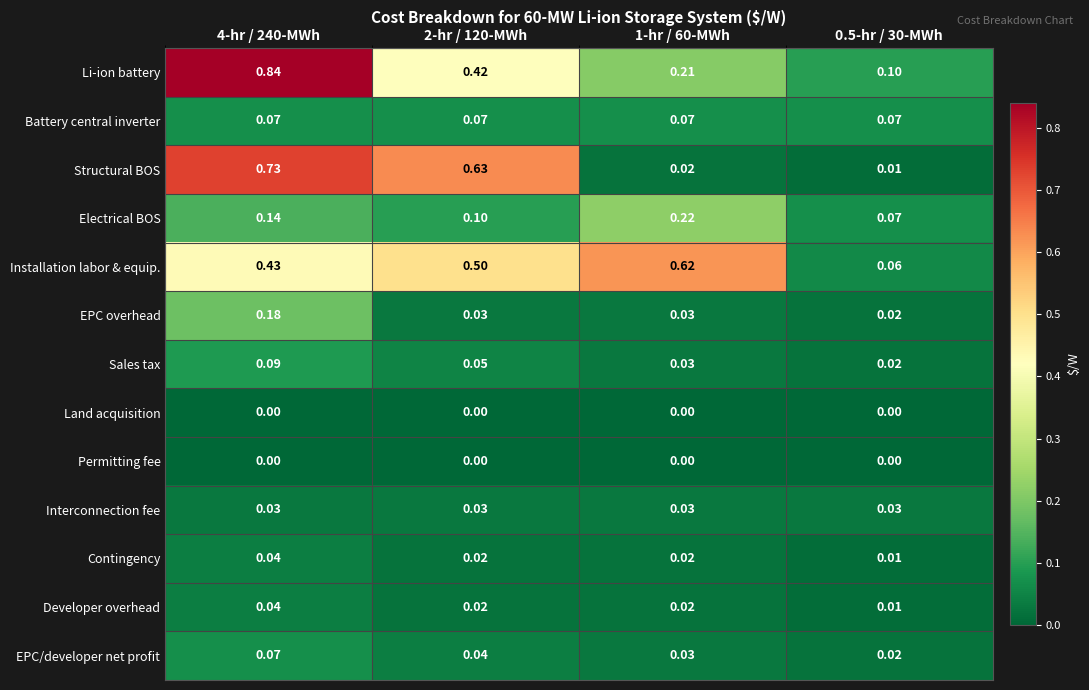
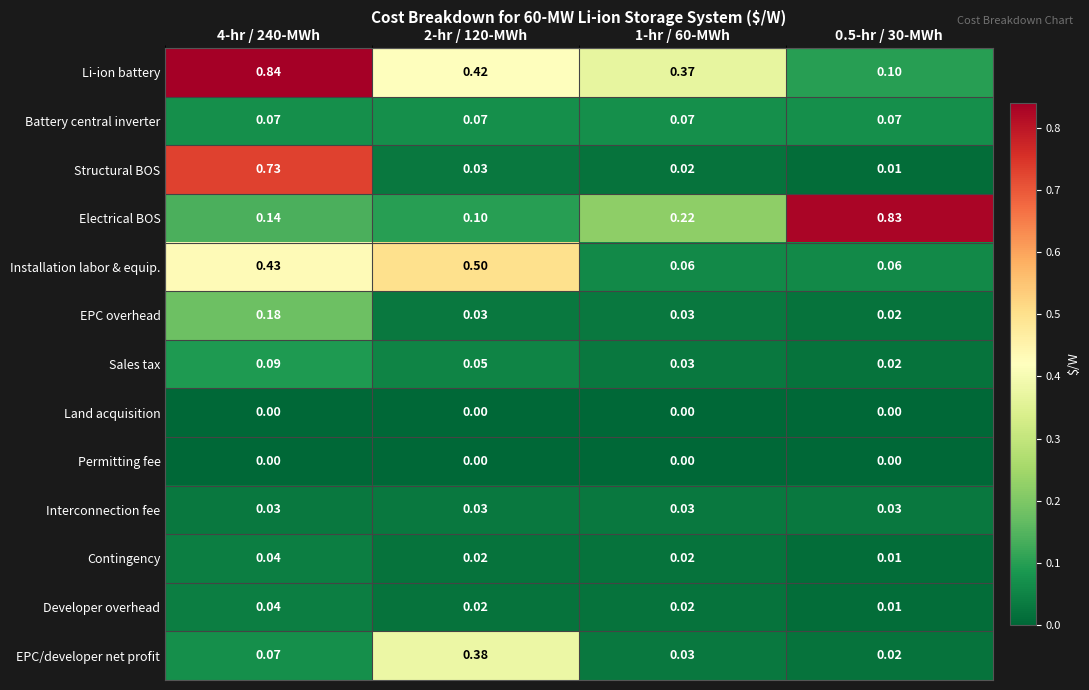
Li-ion battery, 1-hr / 60-MWh: 0.21 -> 0.37
Structural BOS, 2-hr / 120-MWh: 0.63 -> 0.03
Electrical BOS, 0.5-hr / 30-MWh: 0.07 -> 0.83
Installation labor & equip., 1-hr / 60-MWh: 0.62 -> 0.06
EPC/developer net profit, 2-hr / 120-MWh: 0.04 -> 0.38
